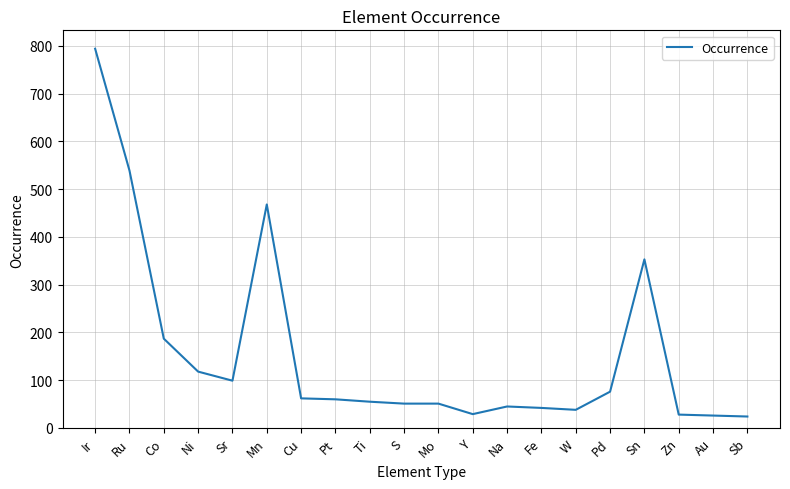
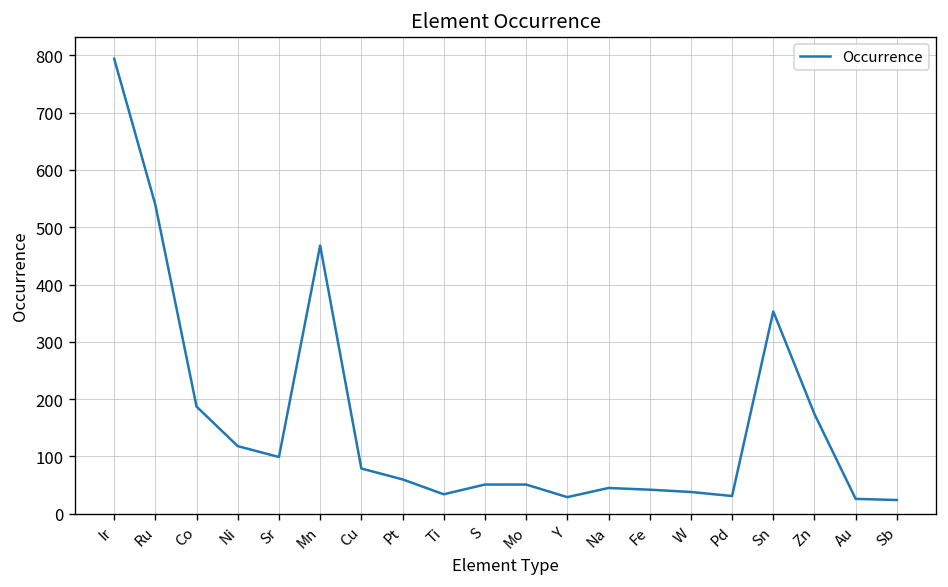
Cu: 60 -> 80
Ti: 60 -> 30
Pd: 80 -> 30
Zn: 30 -> 170
